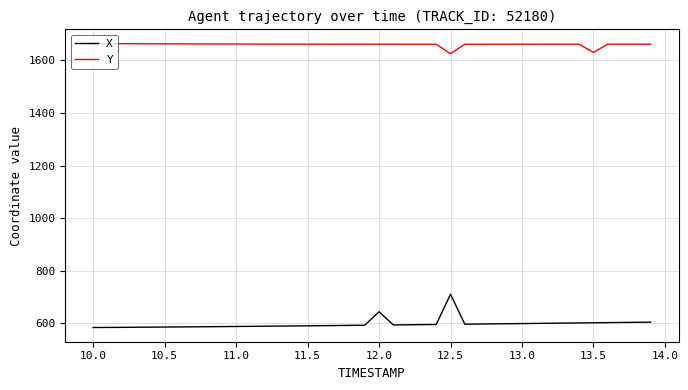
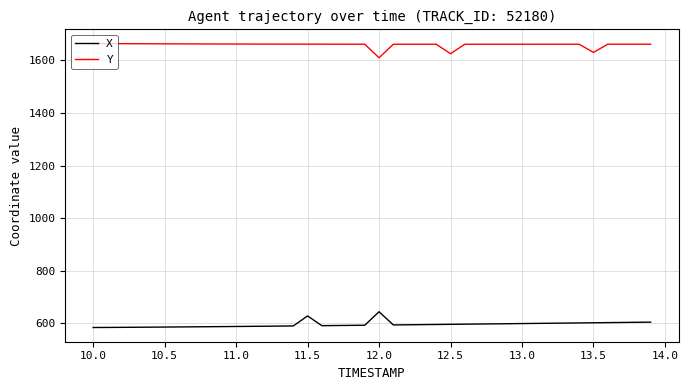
X, 11.5: 590 -> 630
Y, 12.0: 1660 -> 1610
X, 12.5: 710 -> 600
